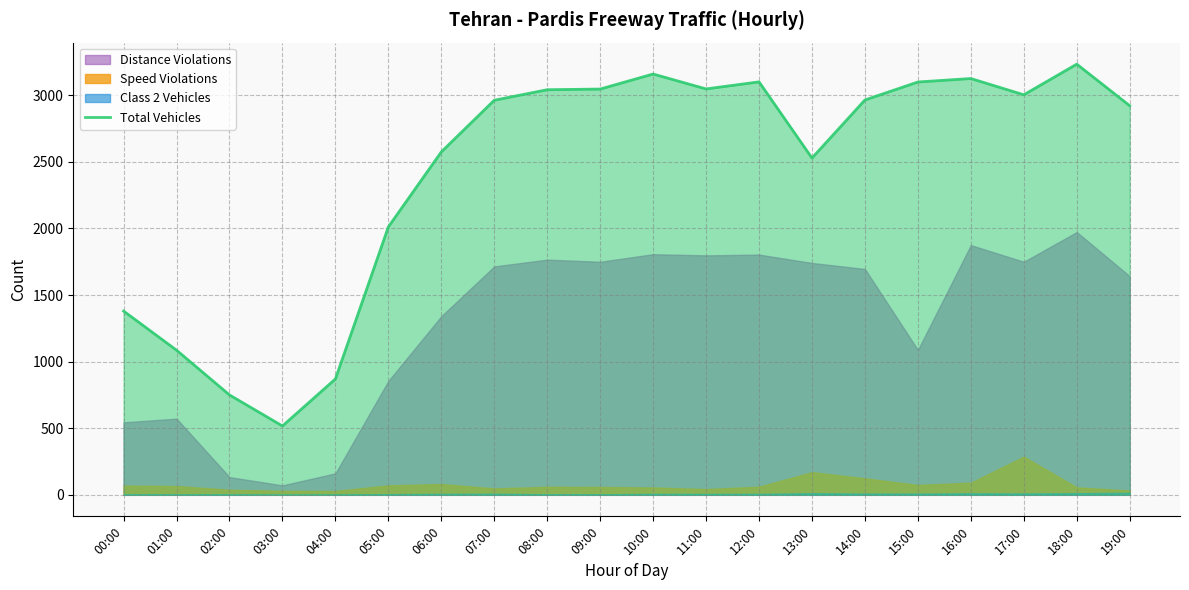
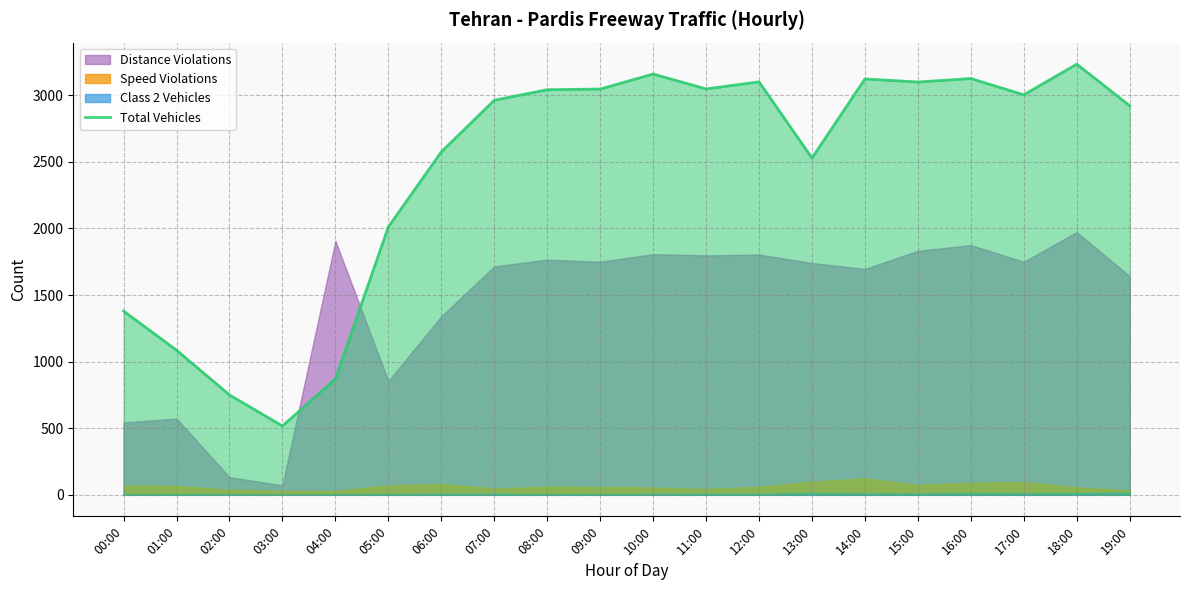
Distance Violations, 04:00: 160 -> 1910
Speed Violations, 13:00: 170 -> 100
Total Vehicles, 14:00: 2970 -> 3120
Distance Violations, 15:00: 1090 -> 1830
Speed Violations, 17:00: 290 -> 100
